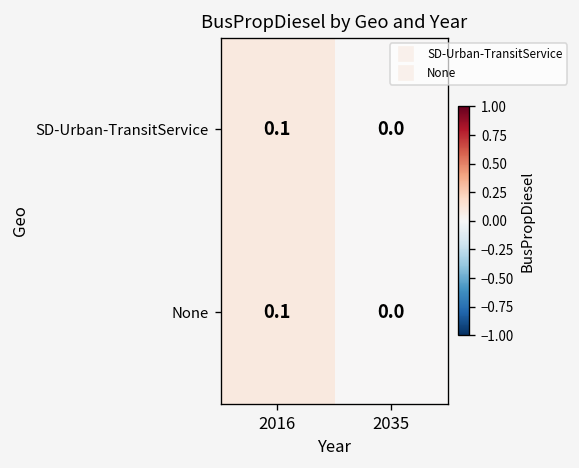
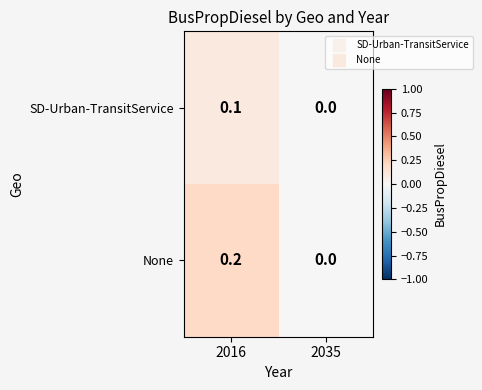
None, 2016: 0.1 -> 0.2
